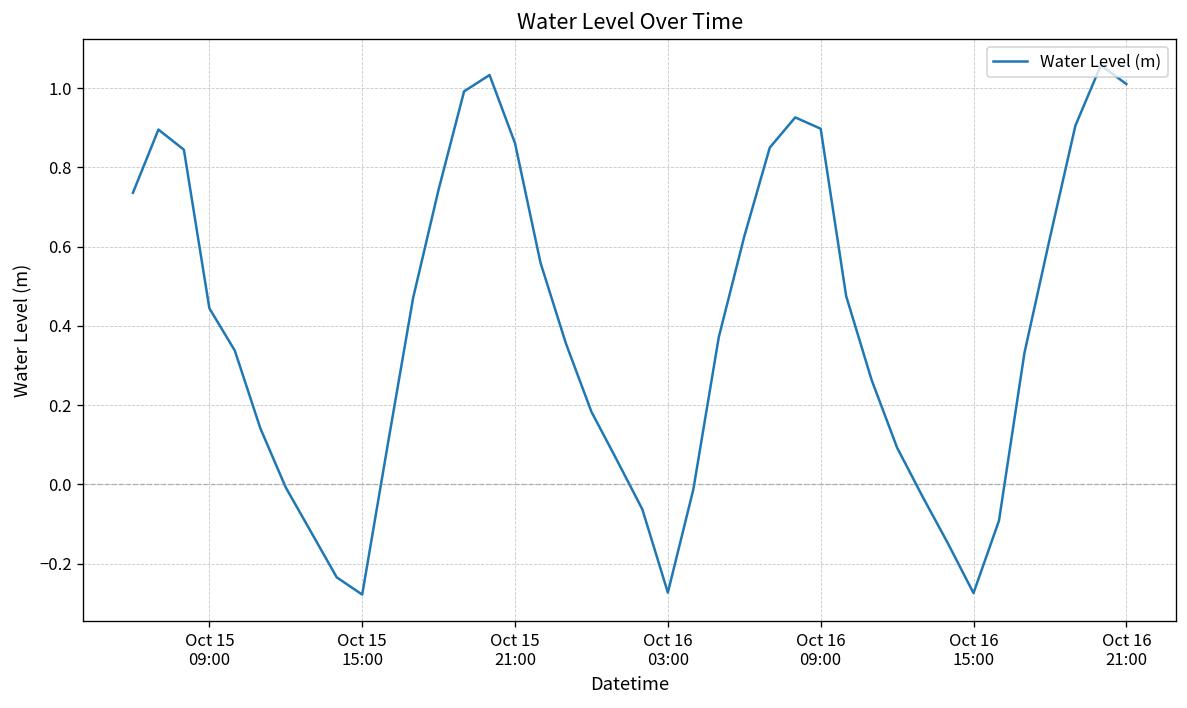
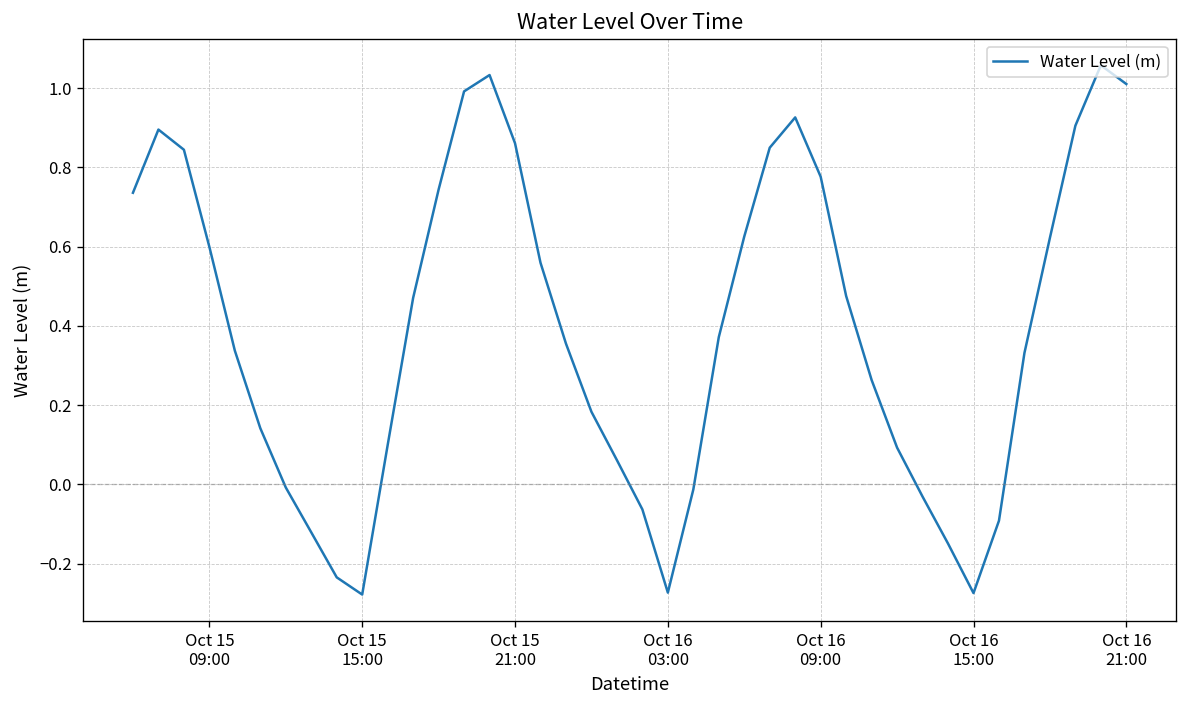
Oct 15 09:00: 0.44 -> 0.60
Oct 16 09:00: 0.90 -> 0.78
